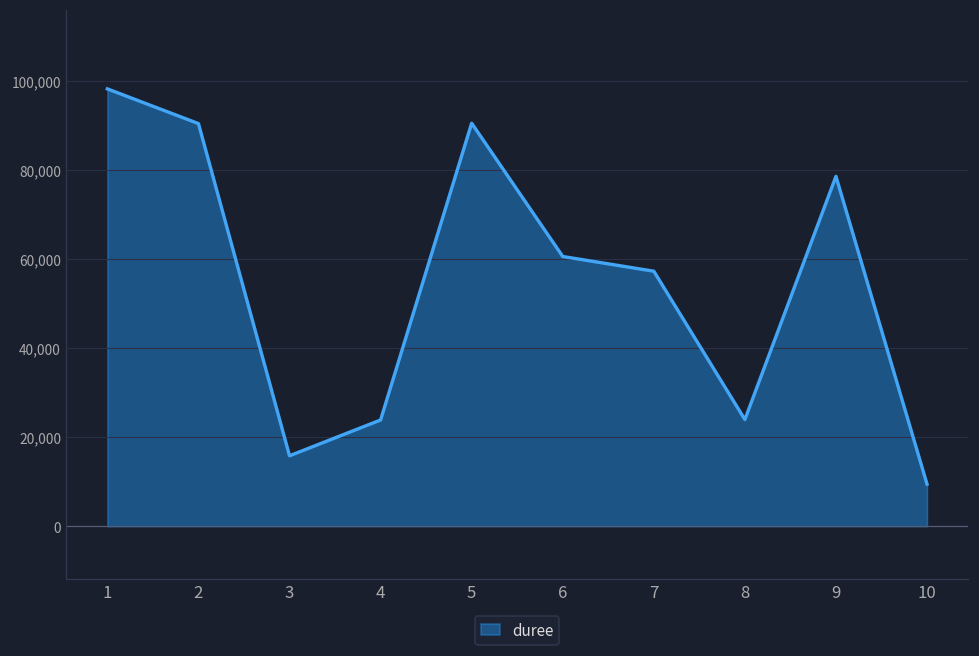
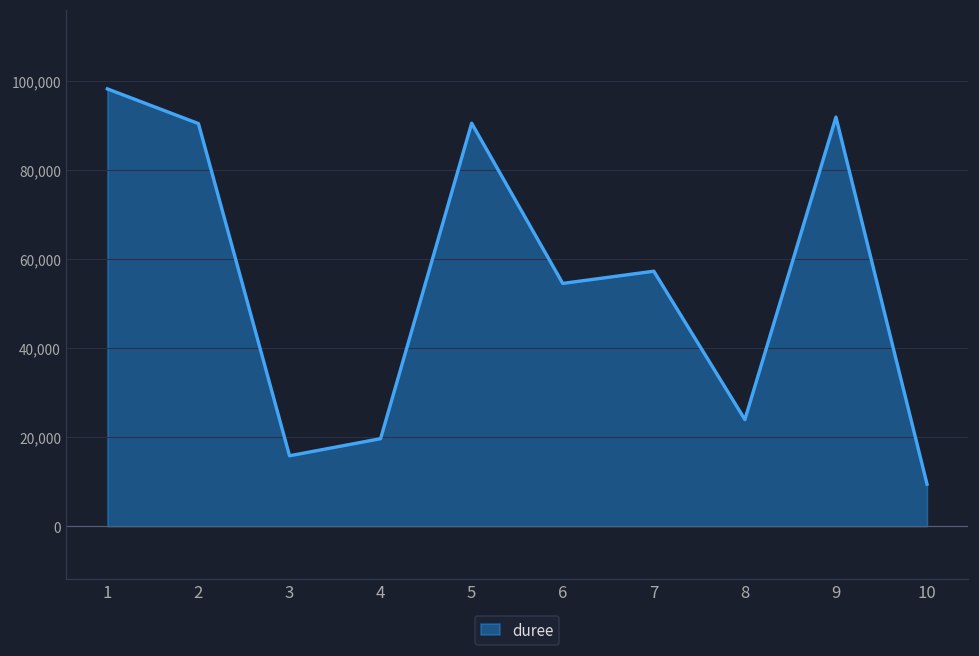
4: 24,000 -> 20,000
6: 61,000 -> 55,000
9: 79,000 -> 92,000
